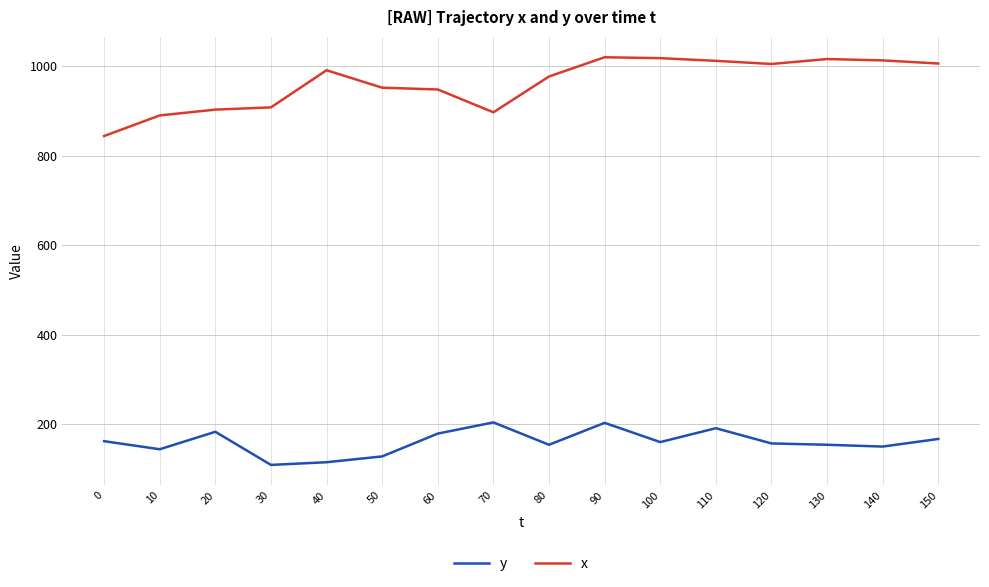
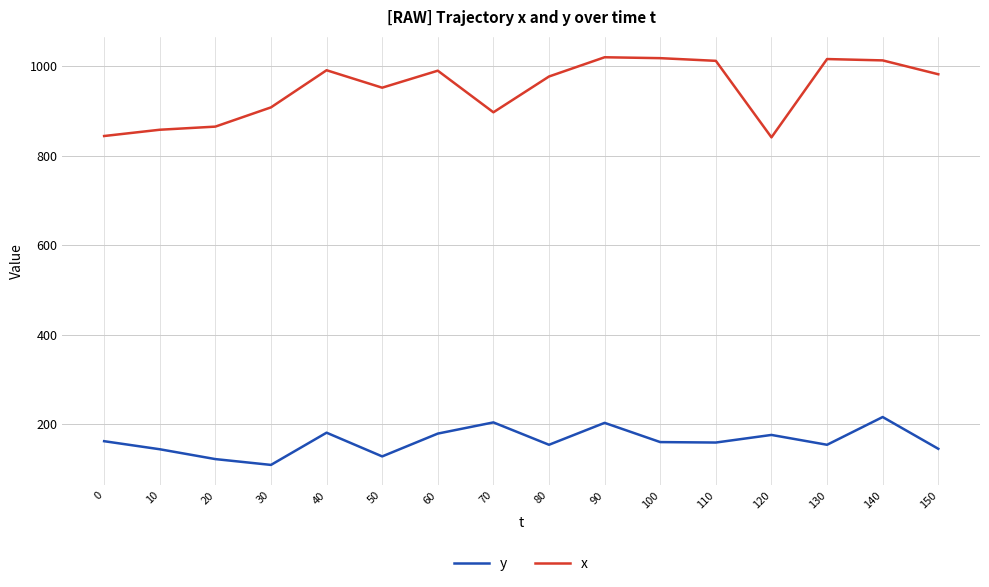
x, 10: 890 -> 860
y, 20: 180 -> 120
x, 20: 900 -> 870
y, 40: 120 -> 180
x, 60: 950 -> 990
y, 110: 190 -> 160
y, 120: 160 -> 180
x, 120: 1010 -> 840
y, 140: 150 -> 220
y, 150: 170 -> 150
x, 150: 1010 -> 980
